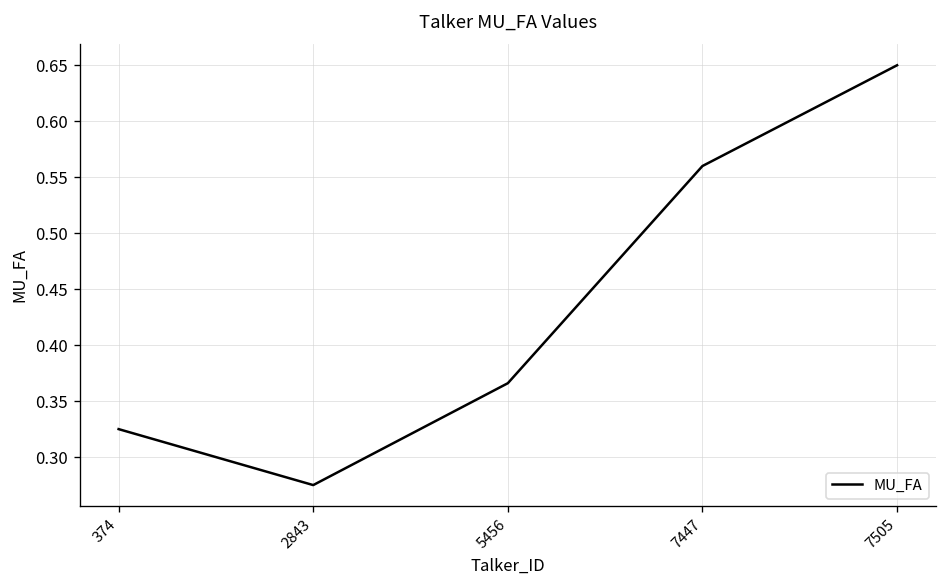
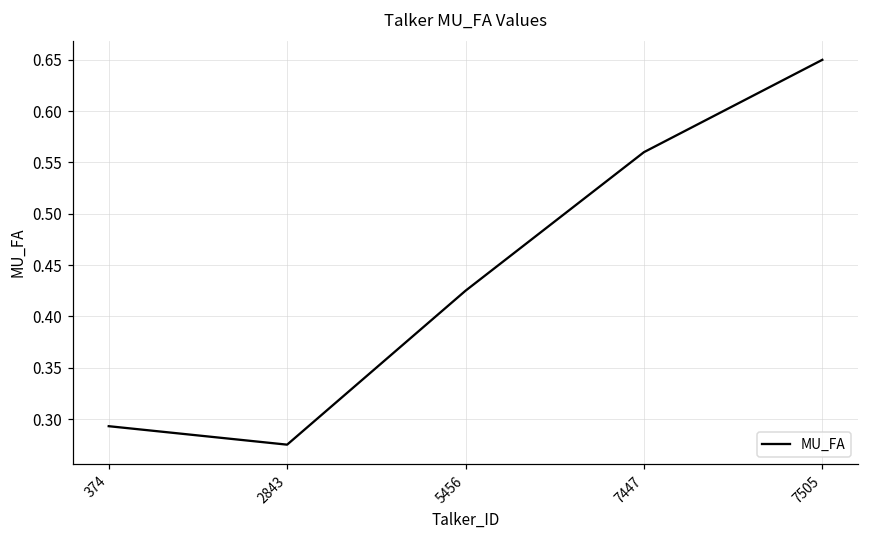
374: 0.33 -> 0.29
5456: 0.37 -> 0.43
